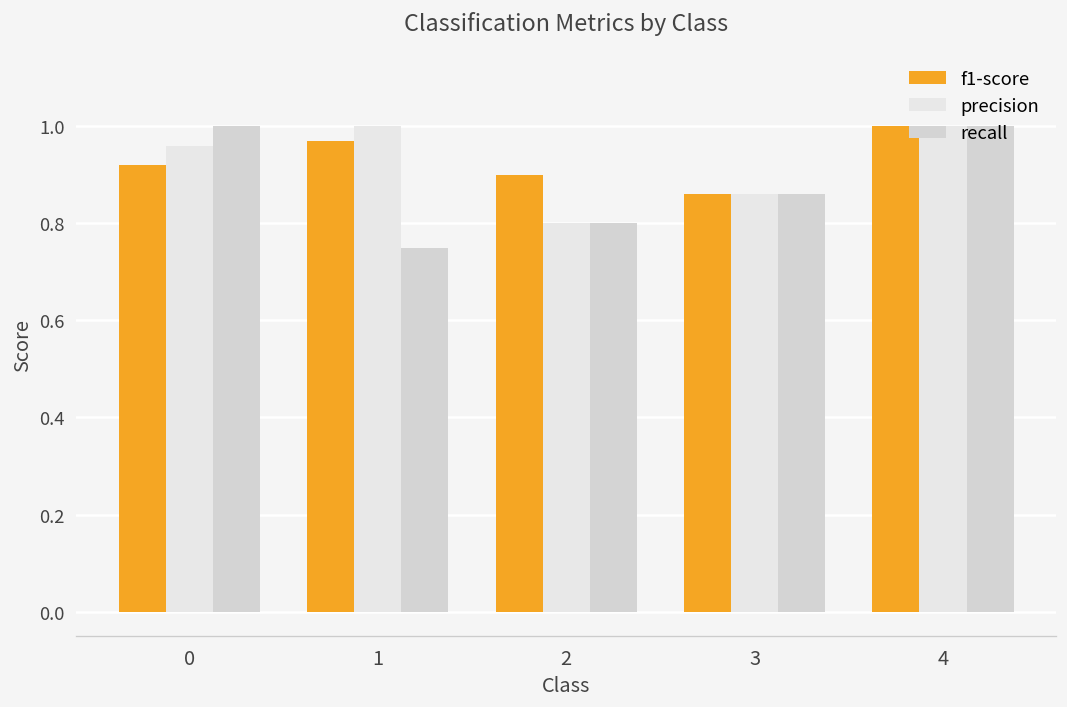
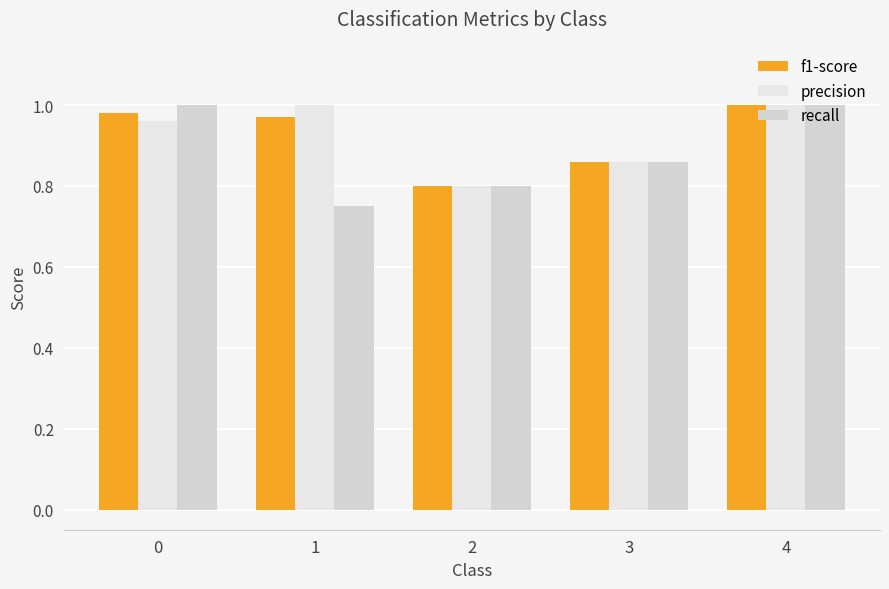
f1-score, 0: 0.92 -> 0.98
f1-score, 2: 0.9 -> 0.8
